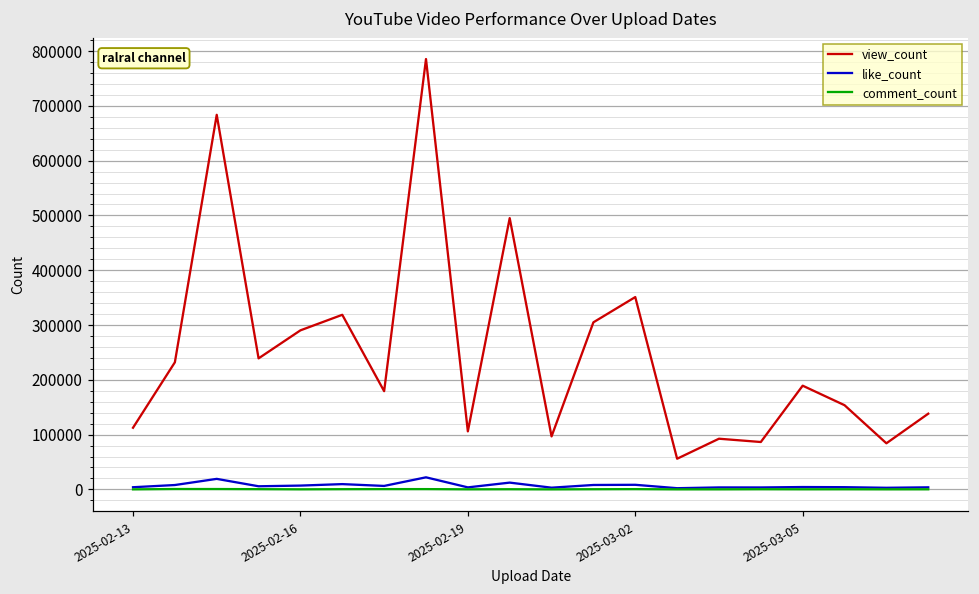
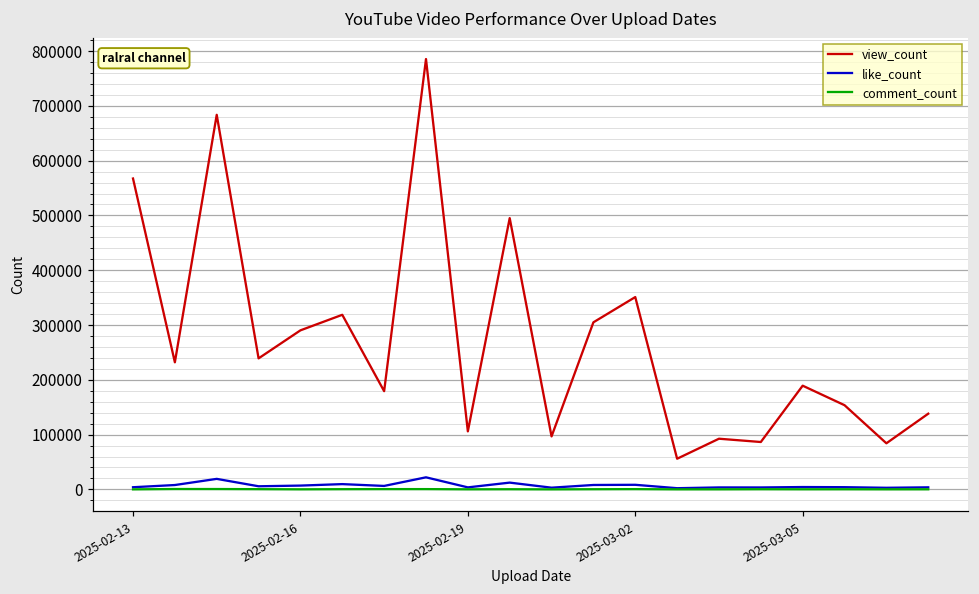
view_count, 2025-02-13: 110000 -> 570000
